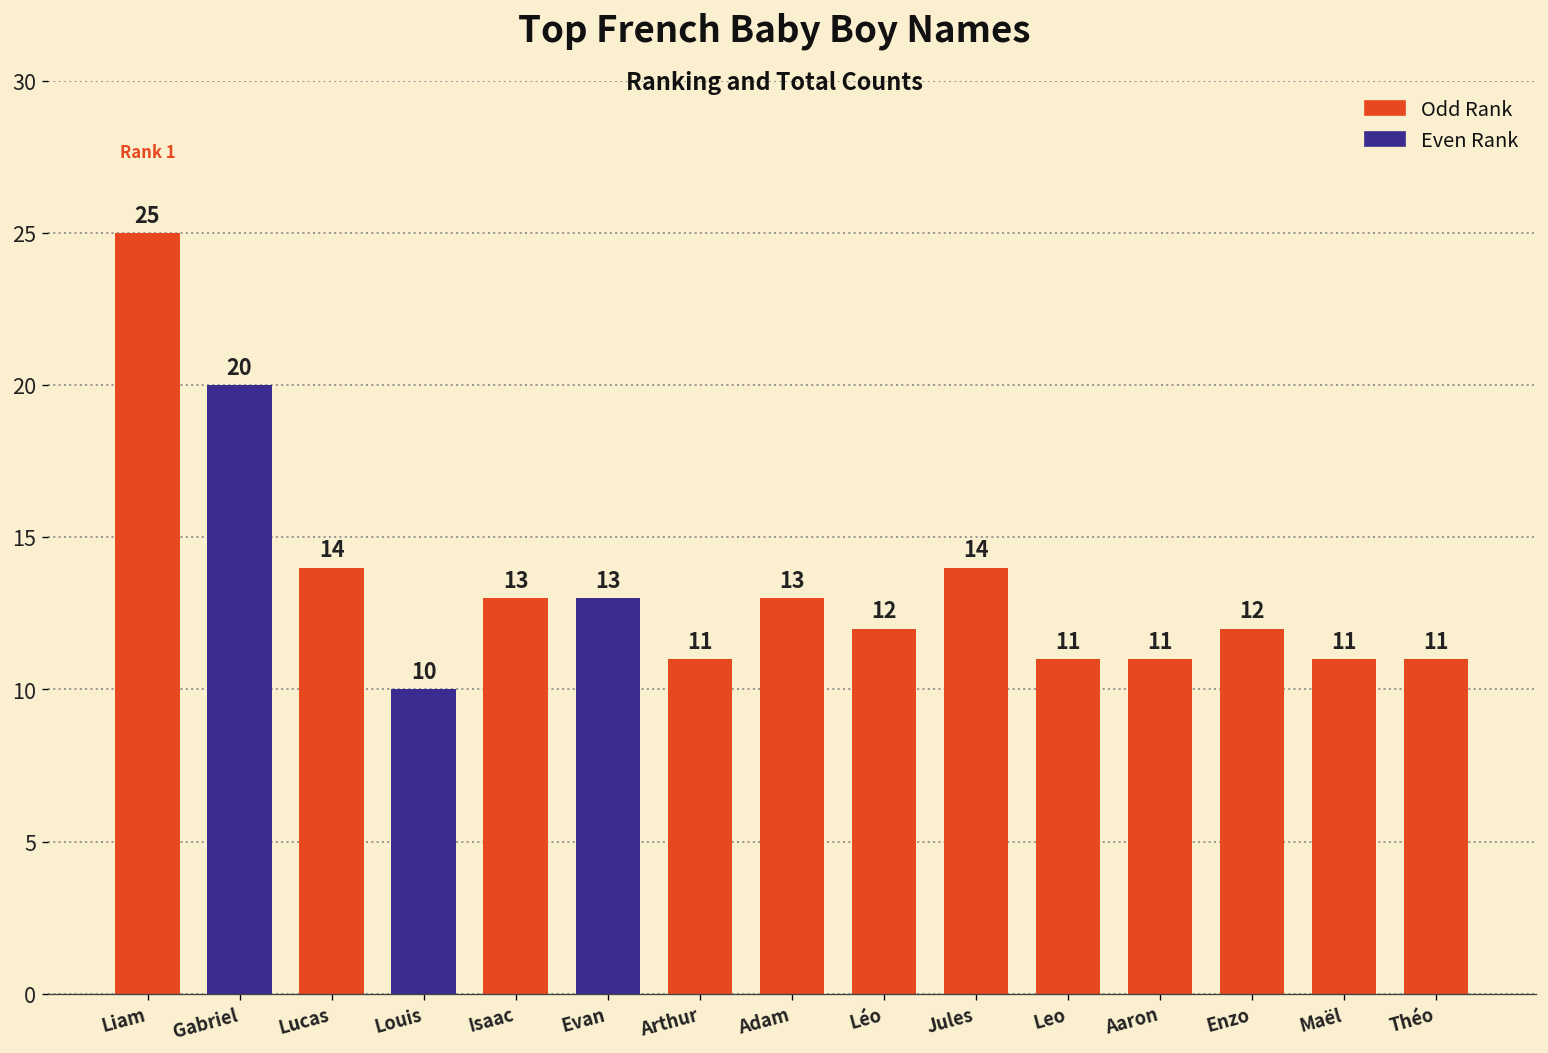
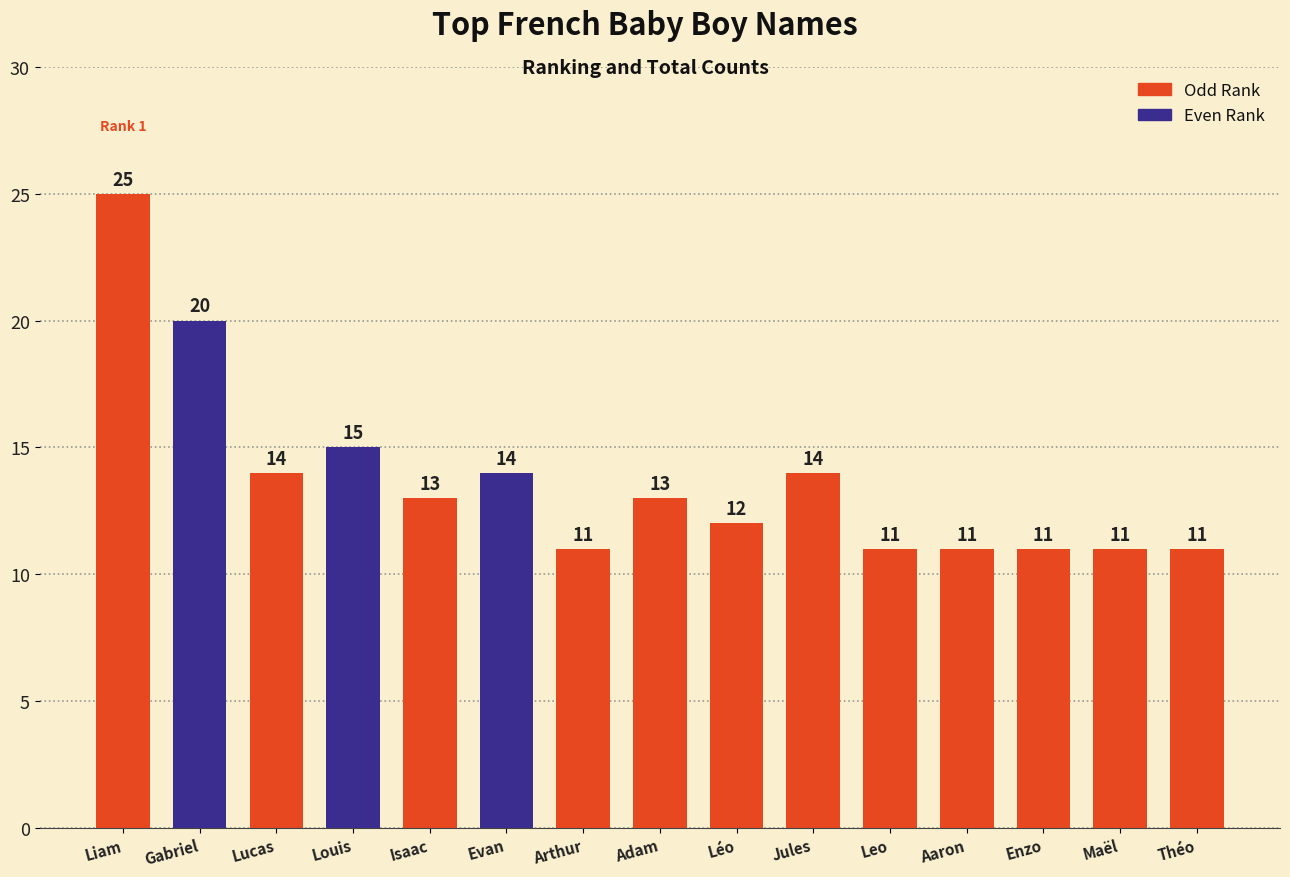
Louis: 10 -> 15
Evan: 13 -> 14
Enzo: 12 -> 11
